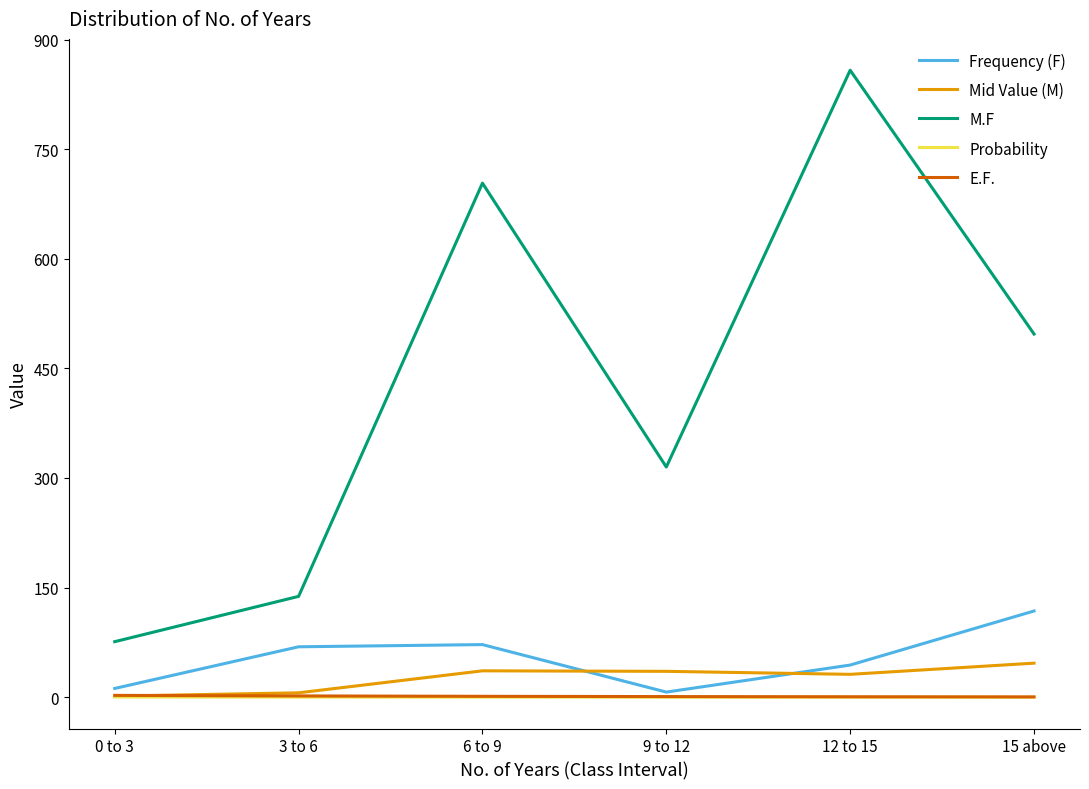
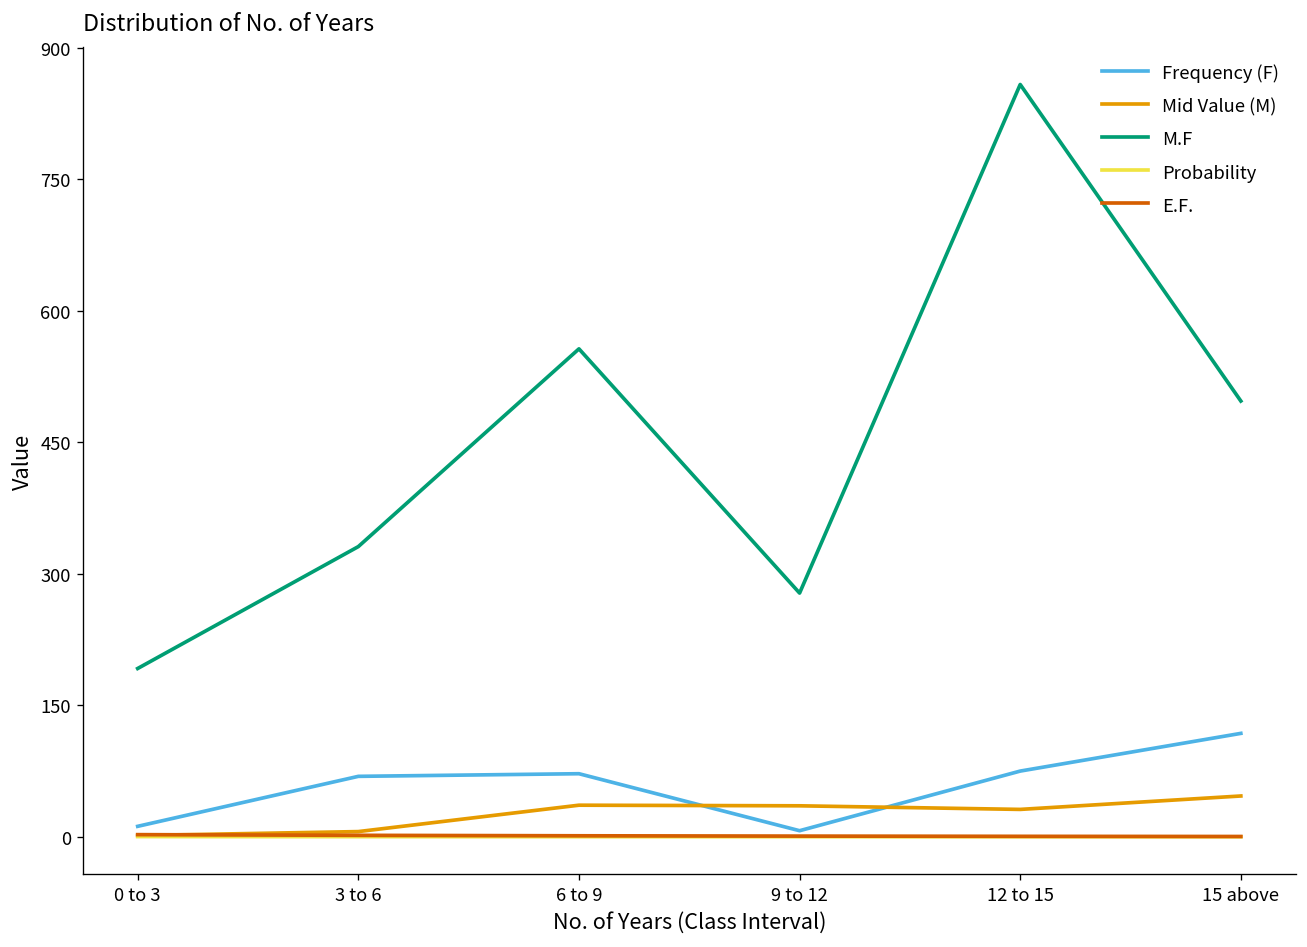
M.F, 0 to 3: 80 -> 190
M.F, 3 to 6: 140 -> 330
M.F, 6 to 9: 700 -> 560
M.F, 9 to 12: 320 -> 280
Frequency (F), 12 to 15: 40 -> 80
